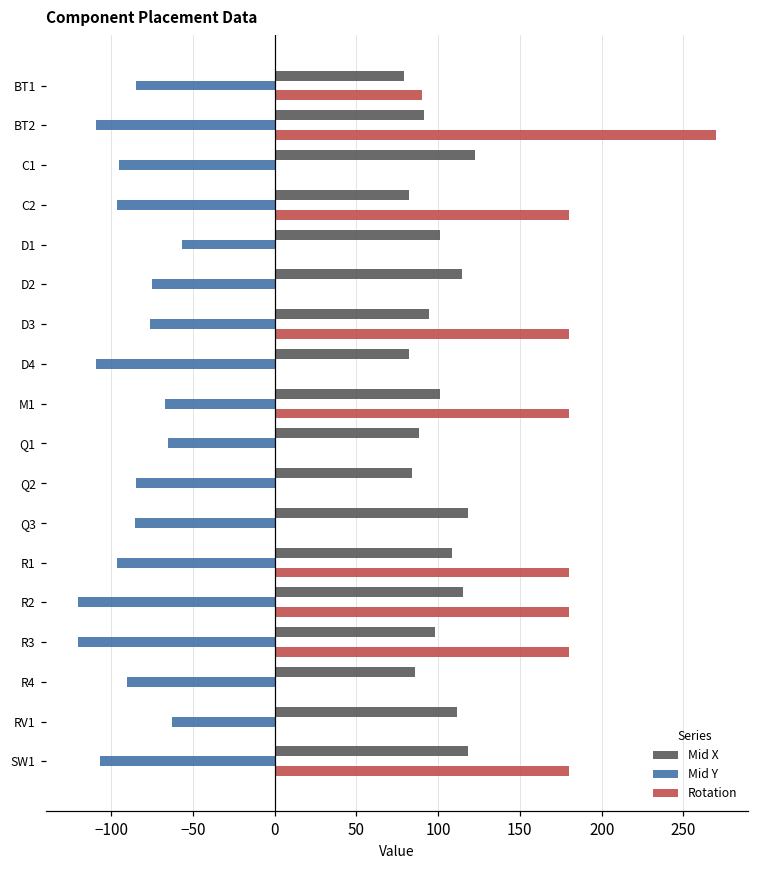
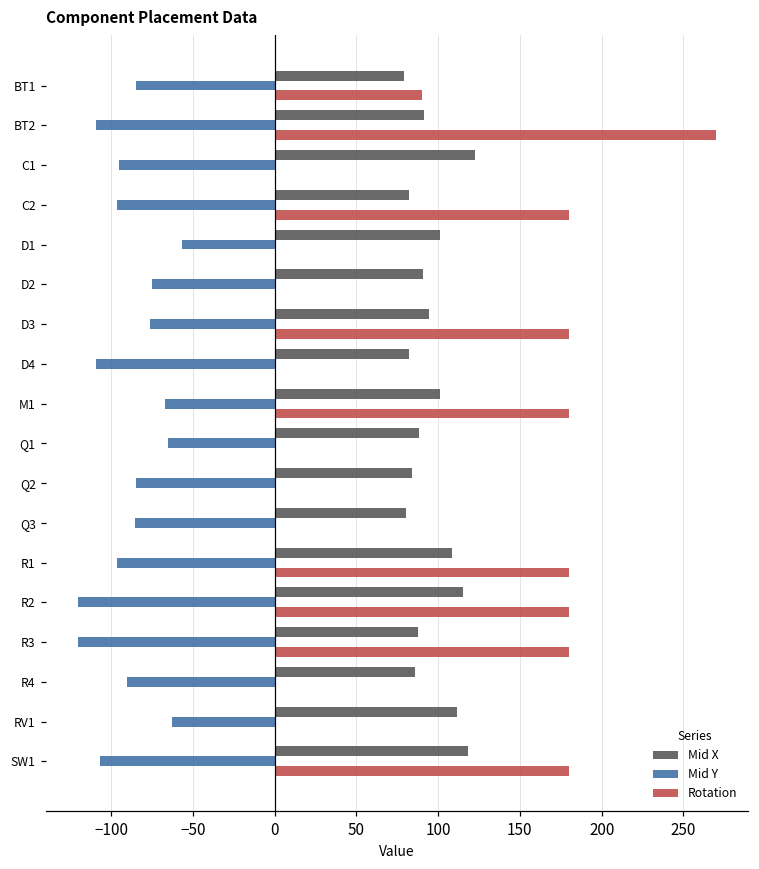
Mid X, D2: 115 -> 91
Mid X, Q3: 118 -> 80
Mid X, R3: 98 -> 88
